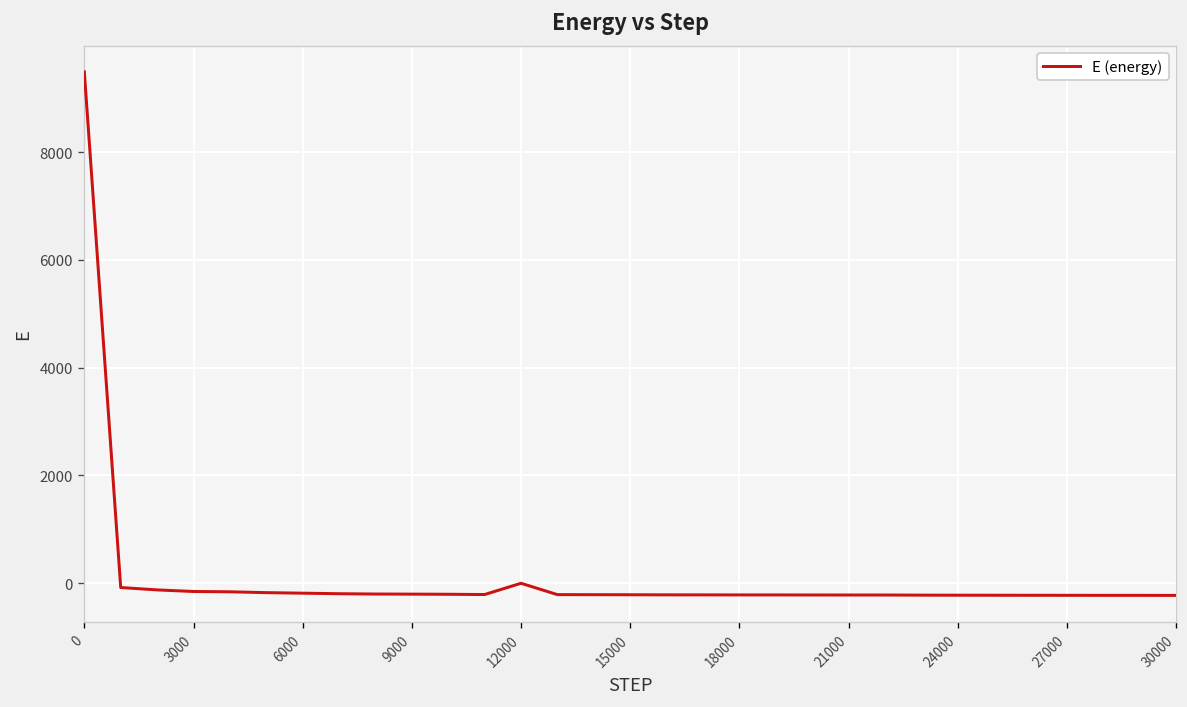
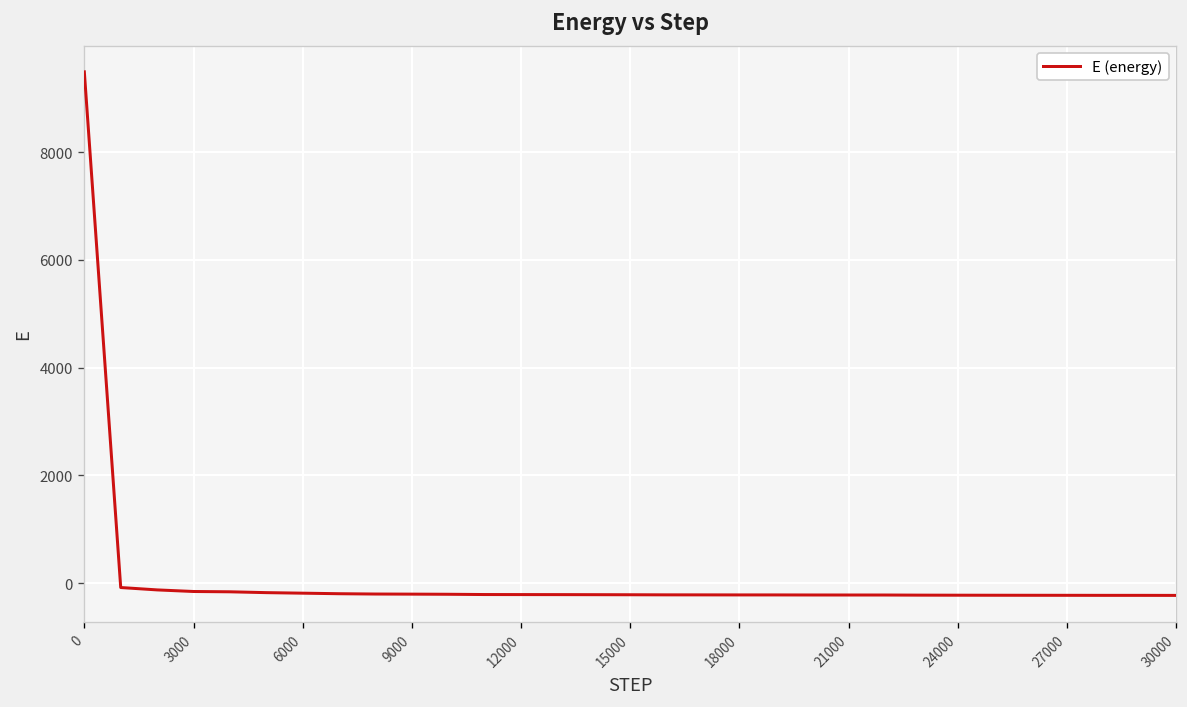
12000: 0 -> -200
